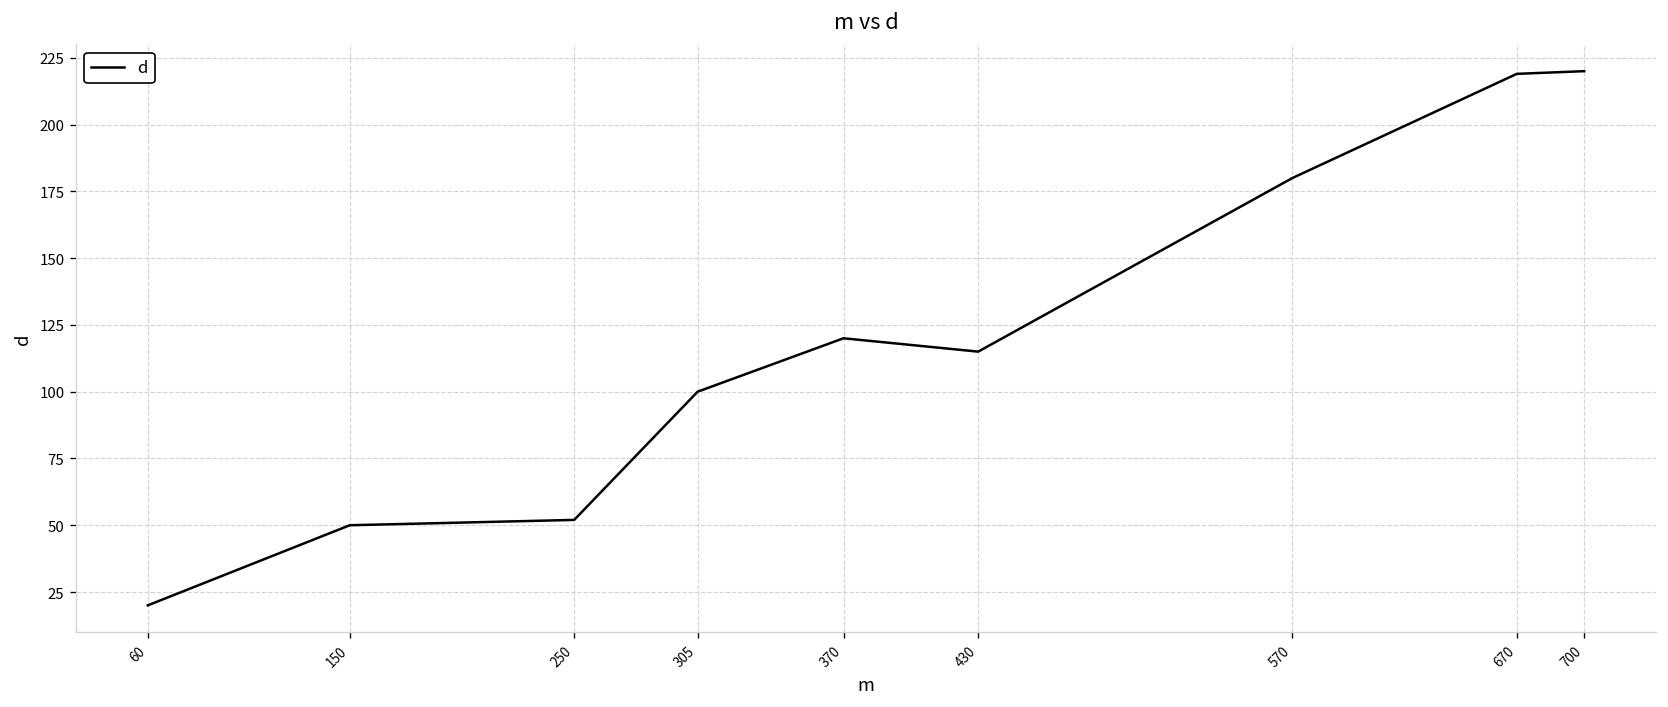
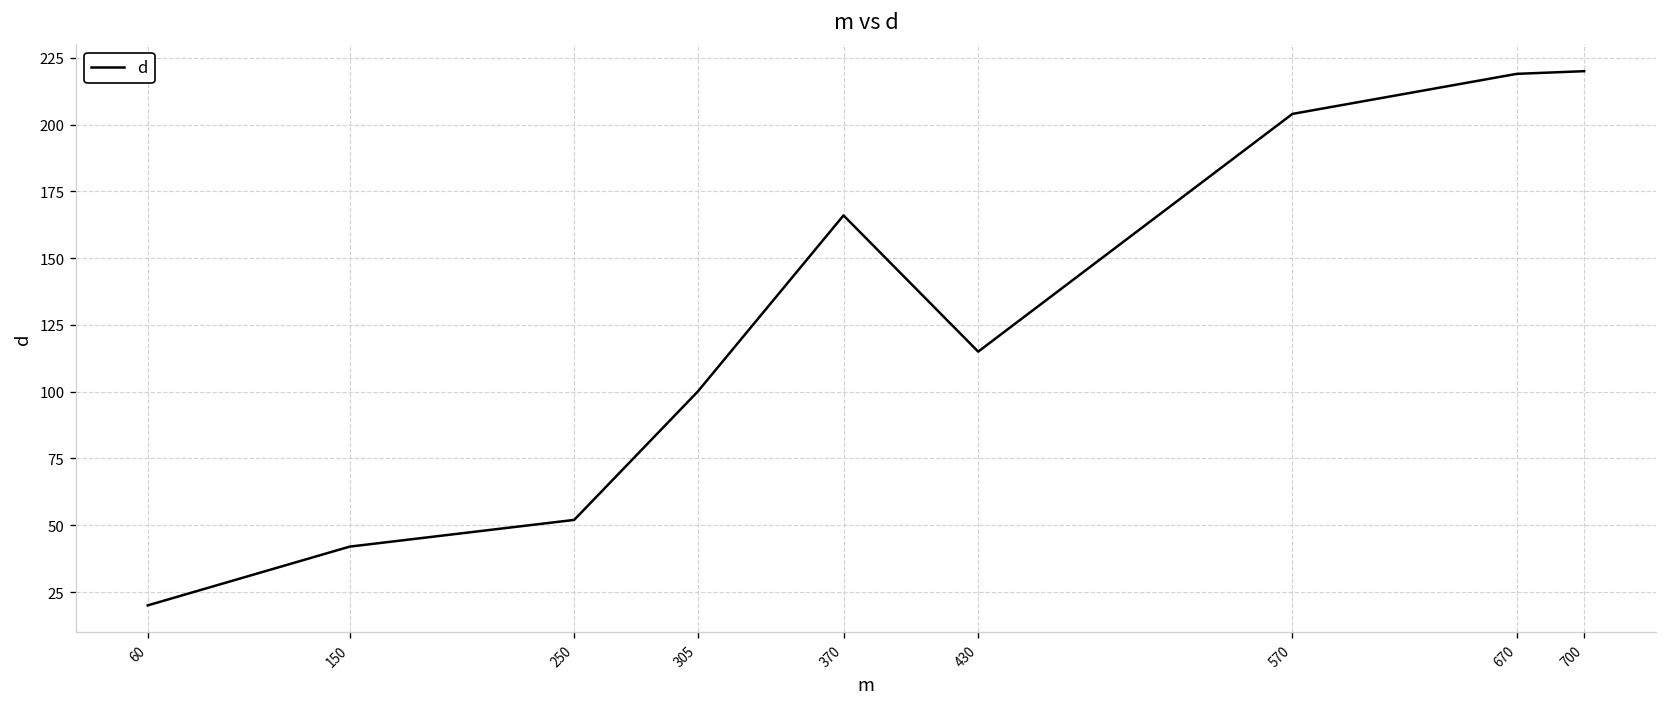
150: 50 -> 42
370: 120 -> 166
570: 180 -> 204
